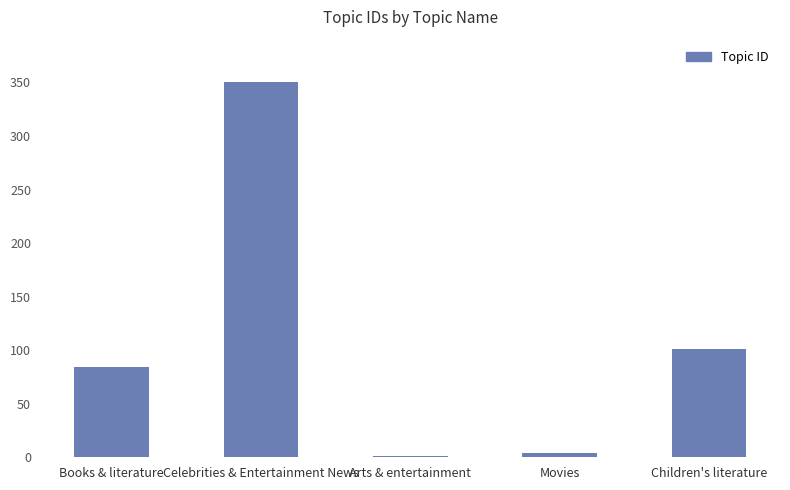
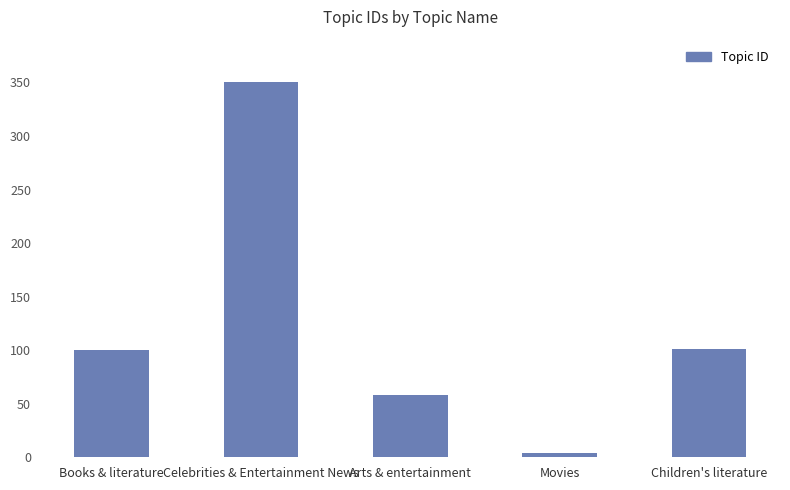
Books & literature: 84 -> 100
Arts & entertainment: 1 -> 58
